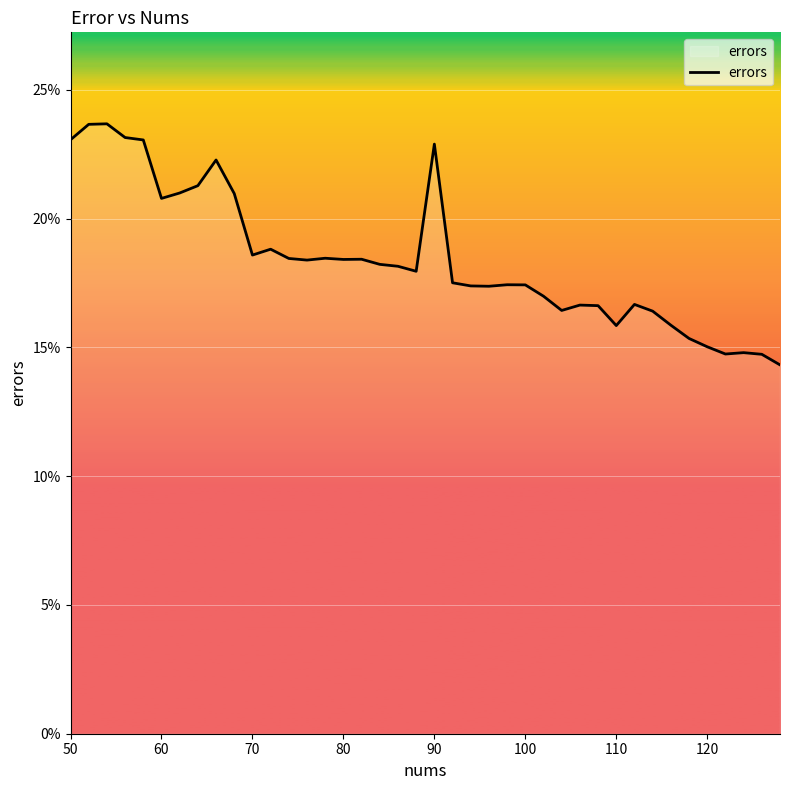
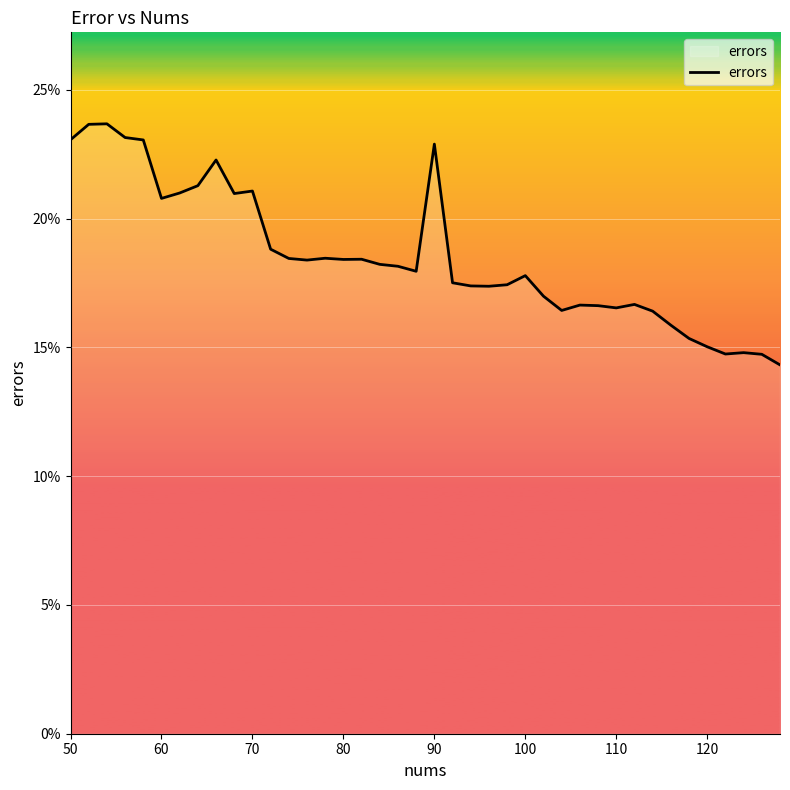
70: 18.6% -> 21.1%
100: 17.4% -> 17.8%
110: 15.8% -> 16.5%
